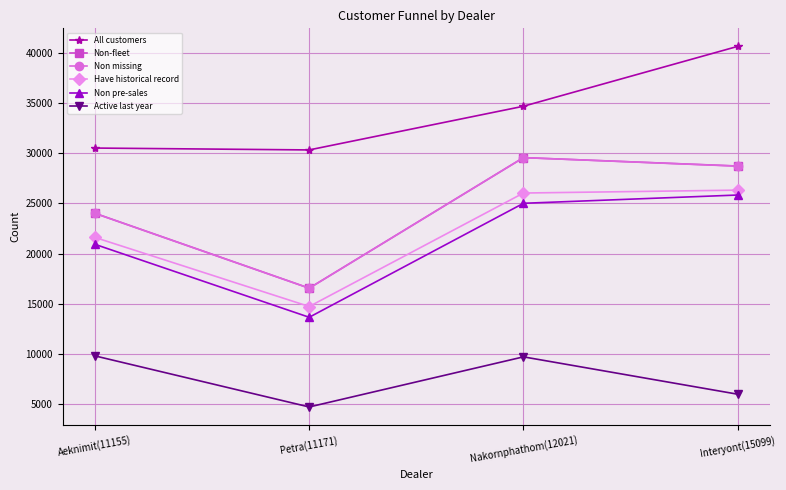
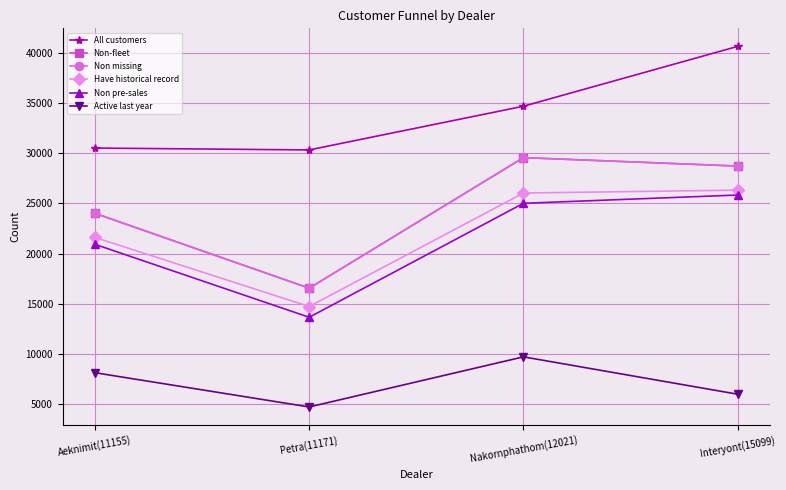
Active last year, Aeknimit(11155): 9800 -> 8100
